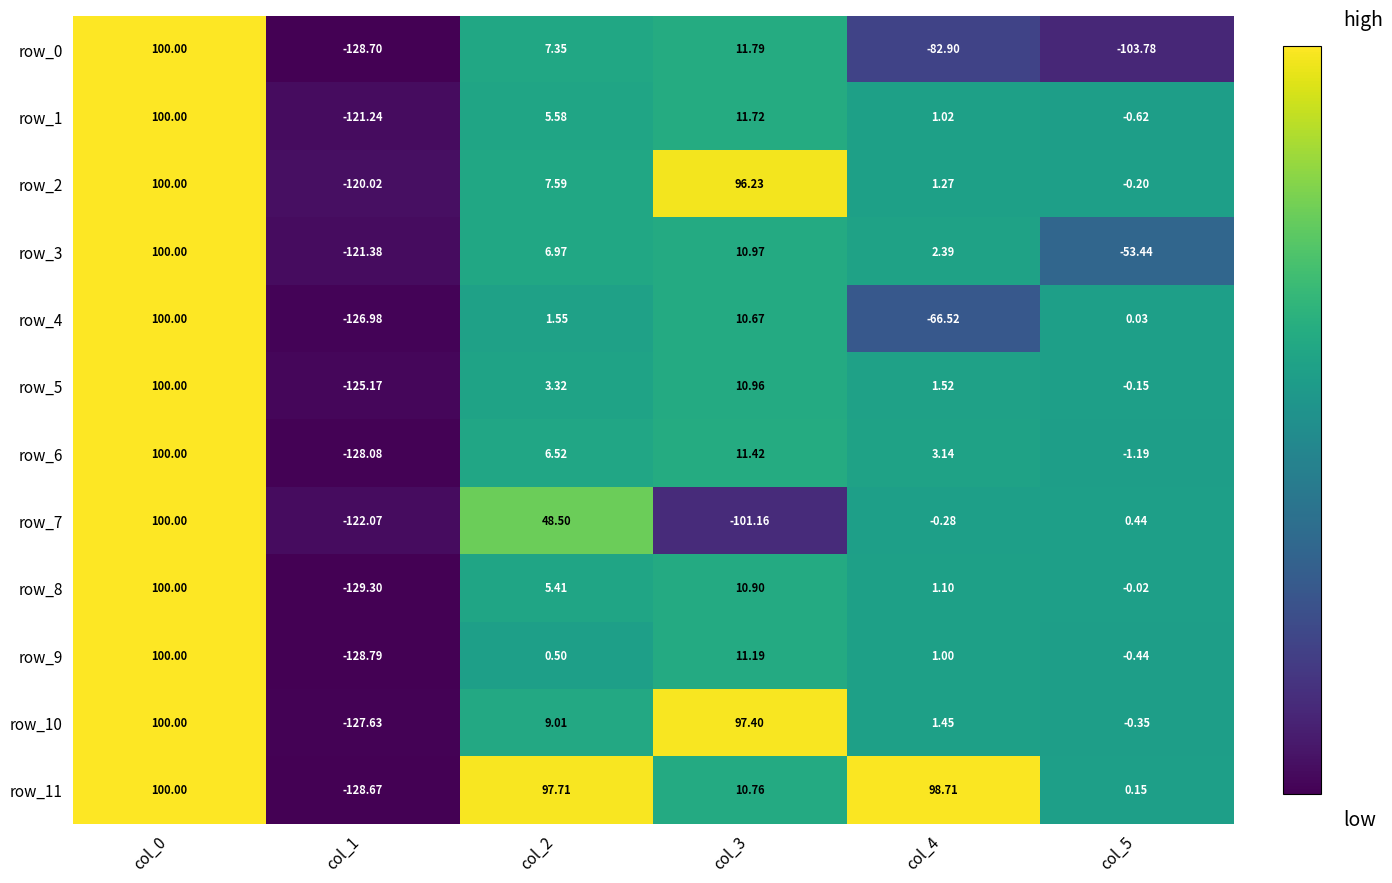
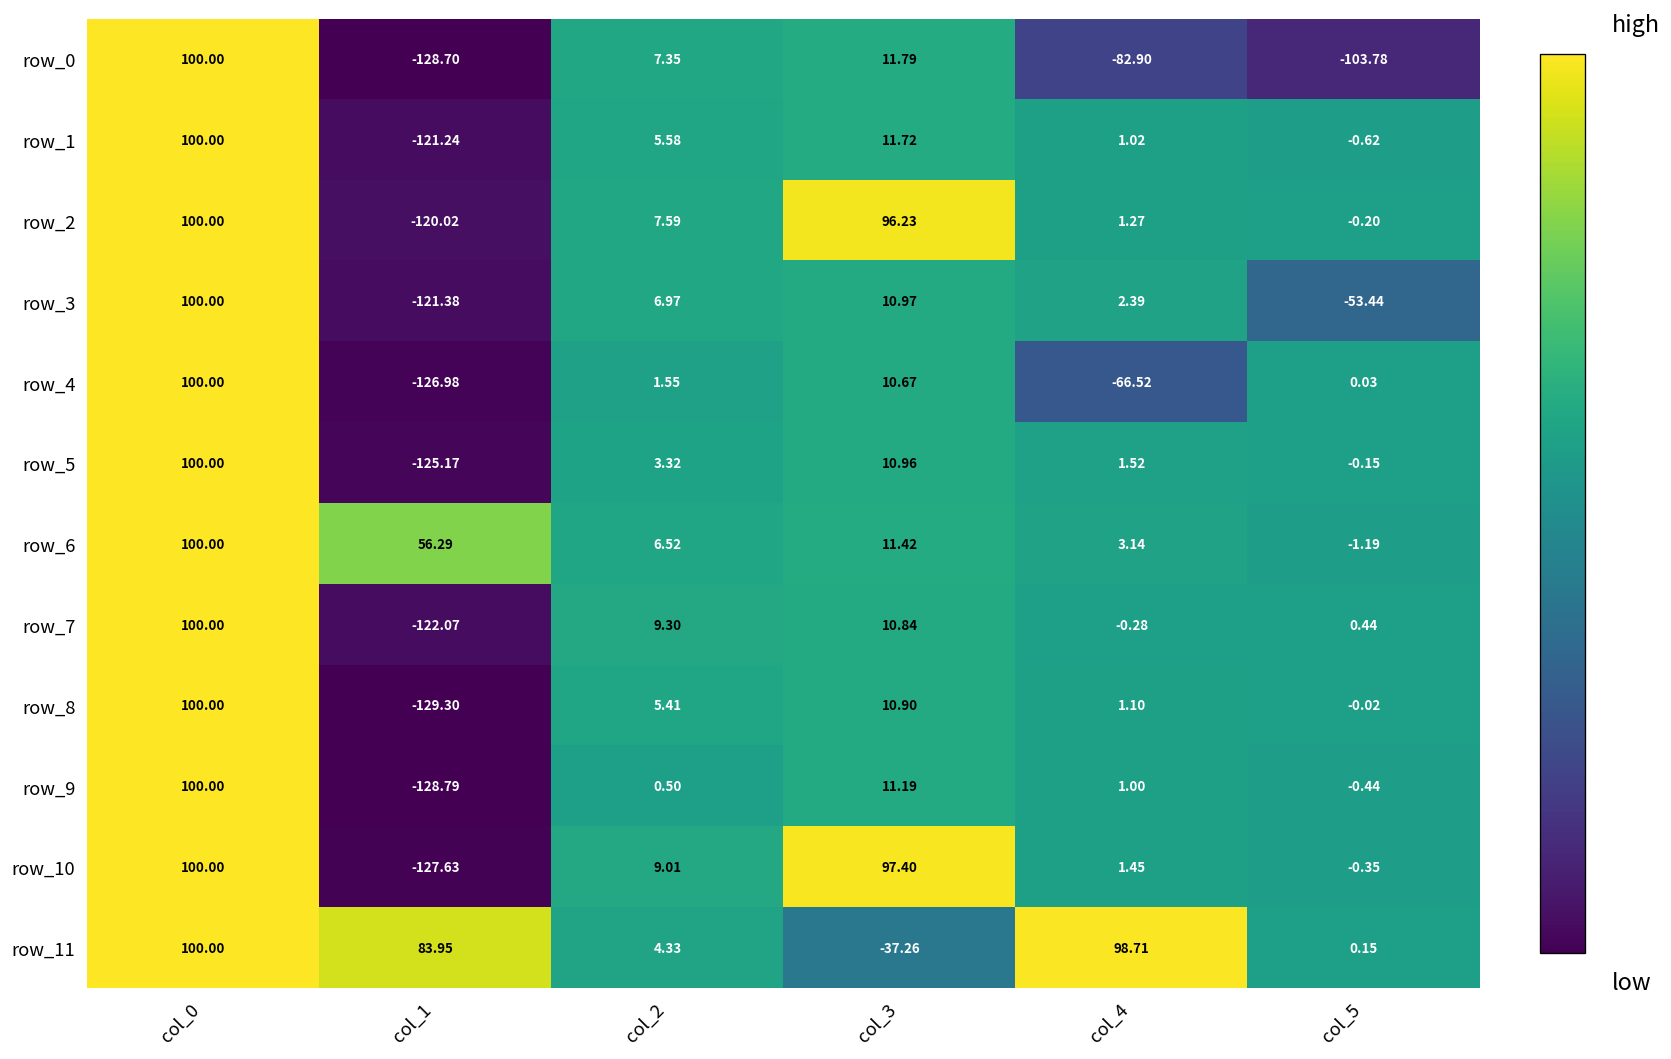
row_6, col_1: -128.08 -> 56.29
row_7, col_2: 48.50 -> 9.30
row_7, col_3: -101.16 -> 10.84
row_11, col_1: -128.67 -> 83.95
row_11, col_2: 97.71 -> 4.33
row_11, col_3: 10.76 -> -37.26
